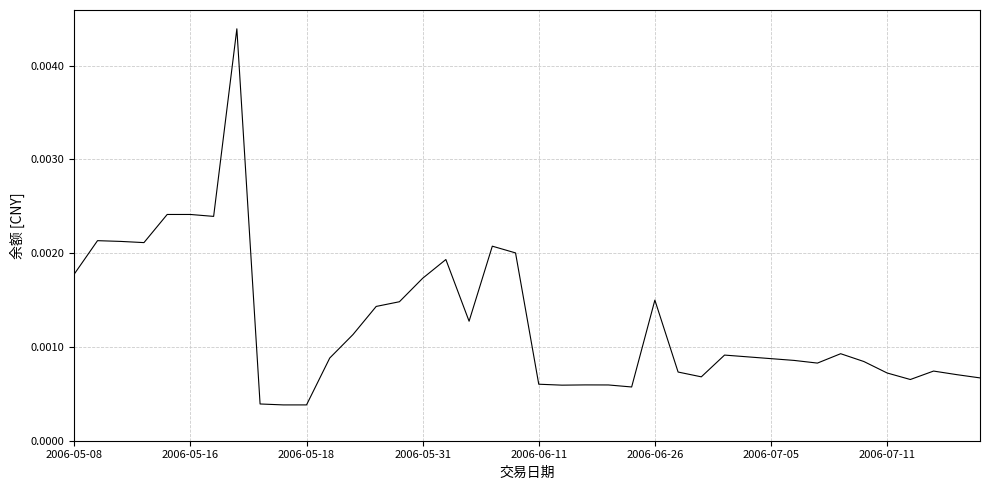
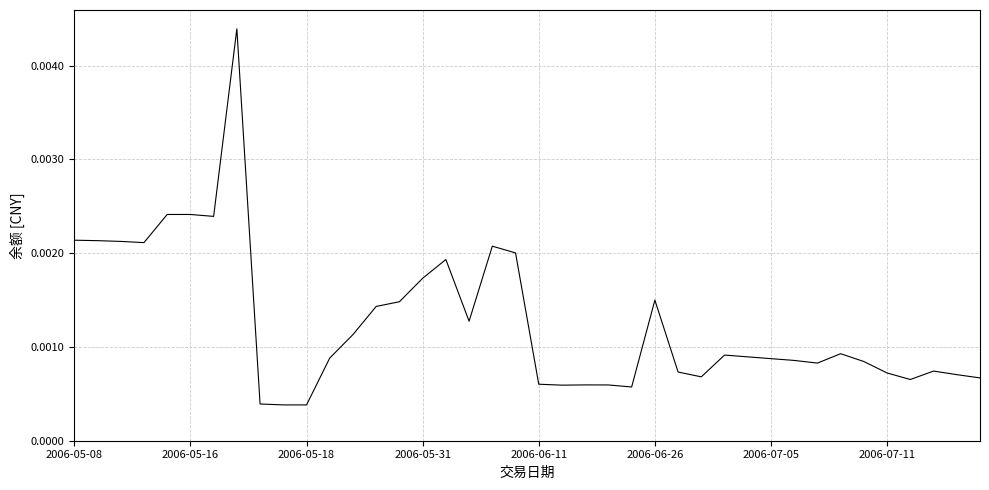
2006-05-08: 0.0018 -> 0.0021
